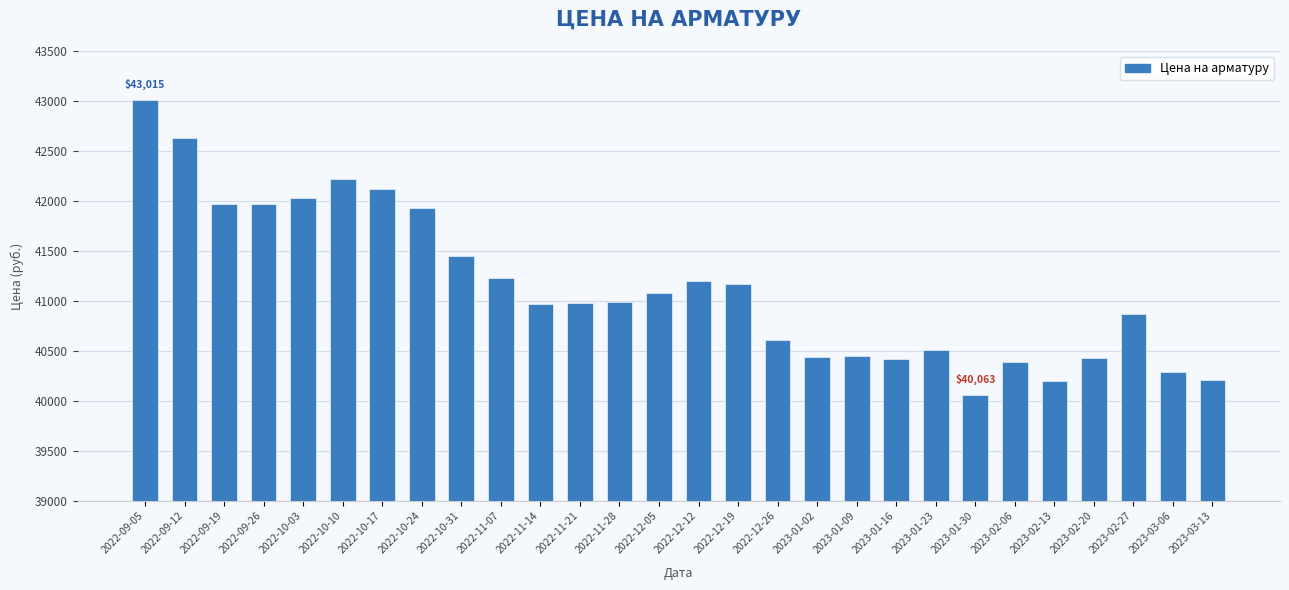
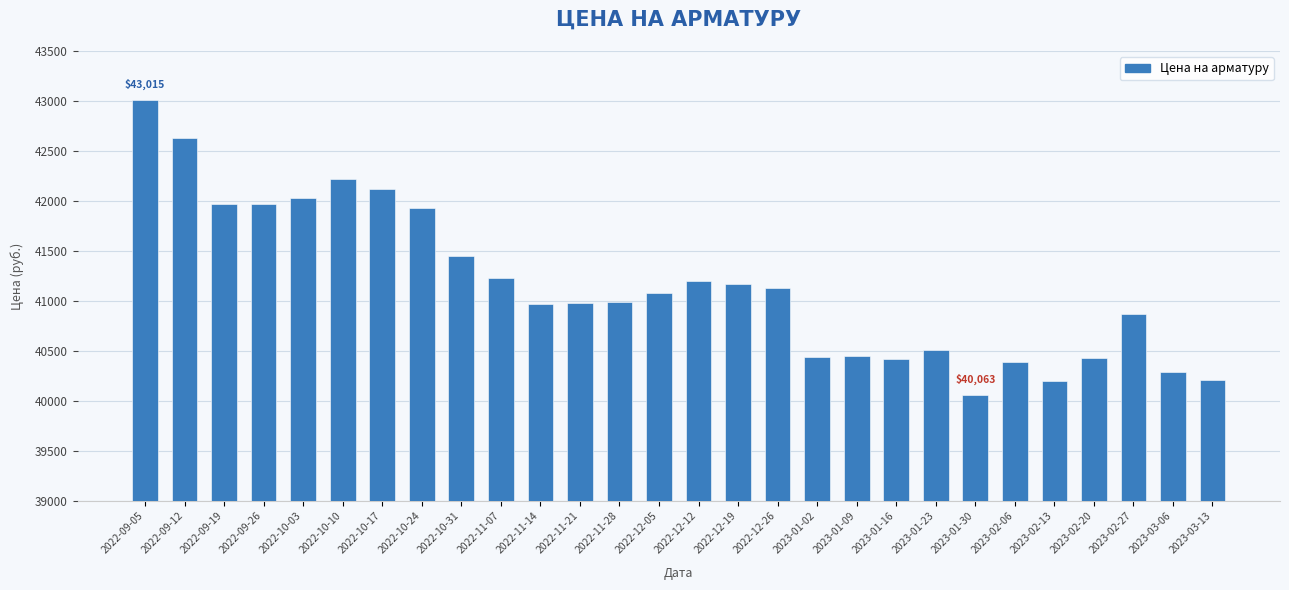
2022-12-26: 40600 -> 41100
